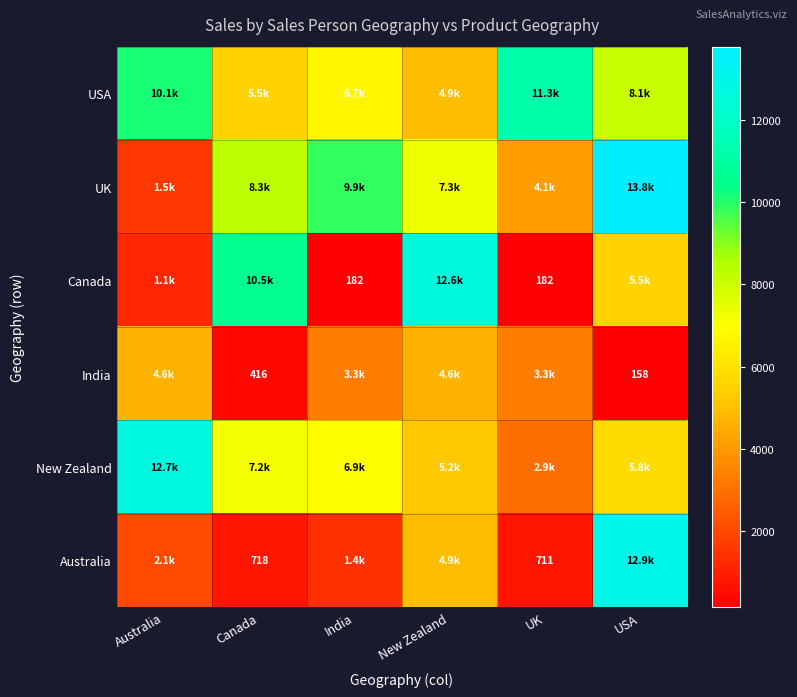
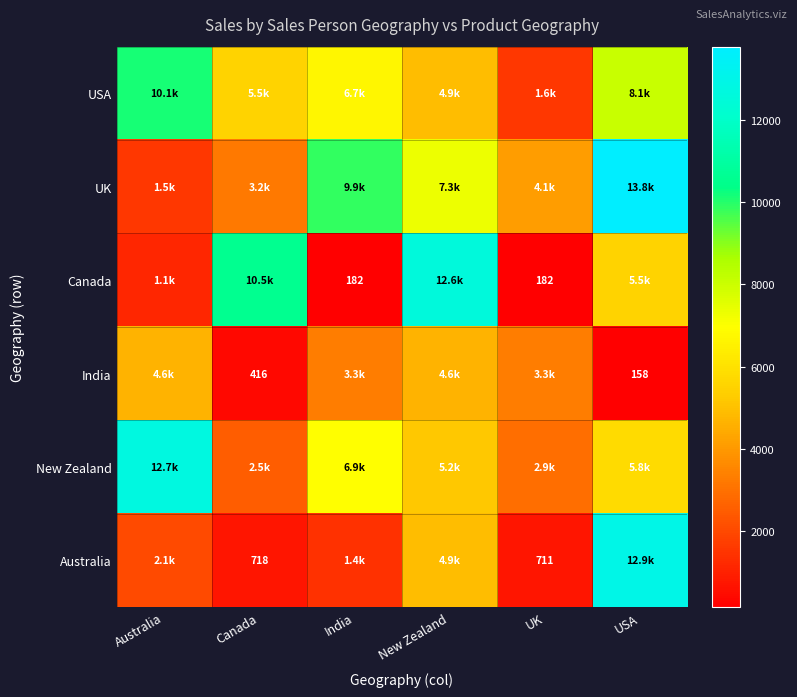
USA, UK: 11.3k -> 1.6k
UK, Canada: 8.3k -> 3.2k
New Zealand, Canada: 7.2k -> 2.5k
